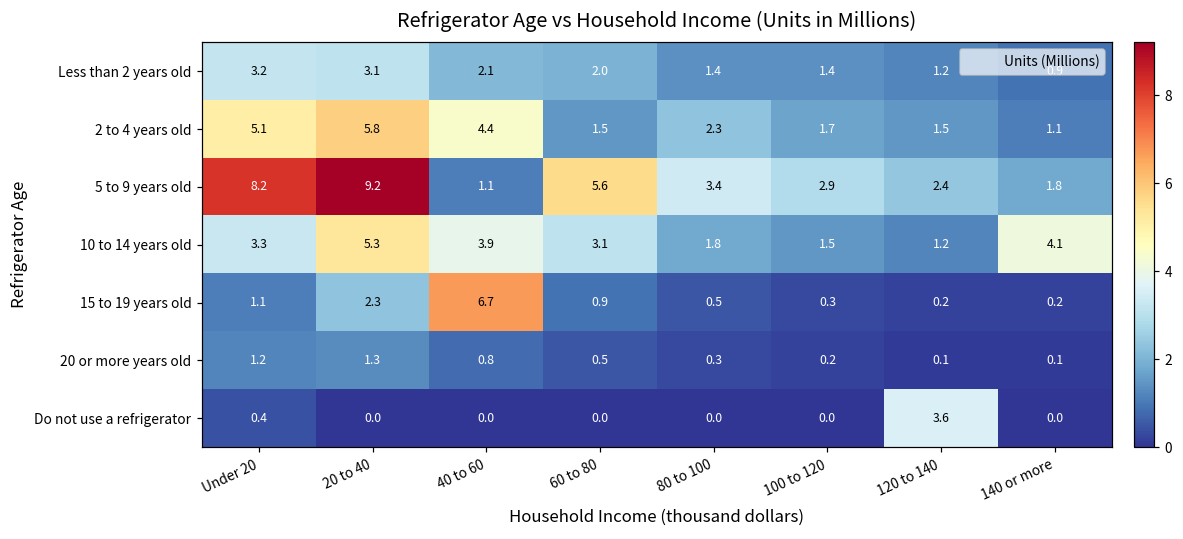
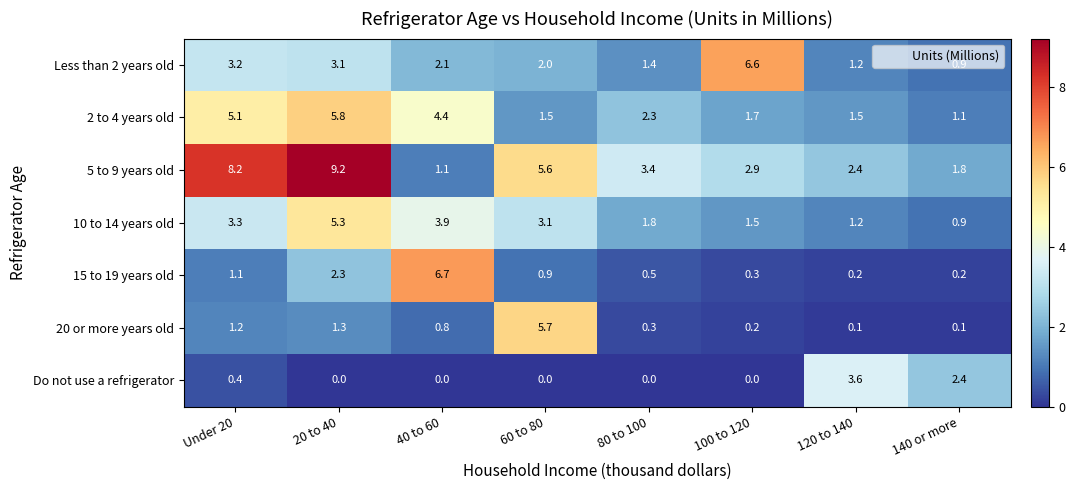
Less than 2 years old, 100 to 120: 1.4 -> 6.6
10 to 14 years old, 140 or more: 4.1 -> 0.9
20 or more years old, 60 to 80: 0.5 -> 5.7
Do not use a refrigerator, 140 or more: 0.0 -> 2.4
